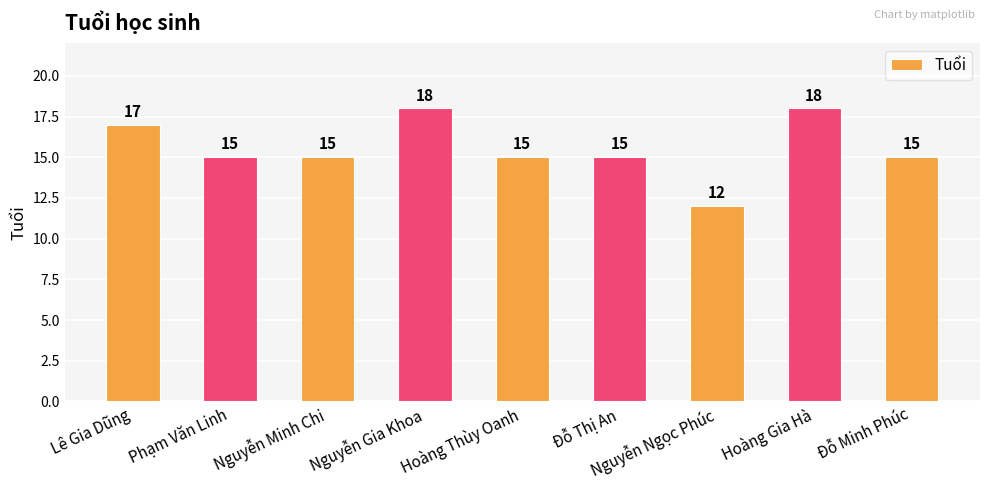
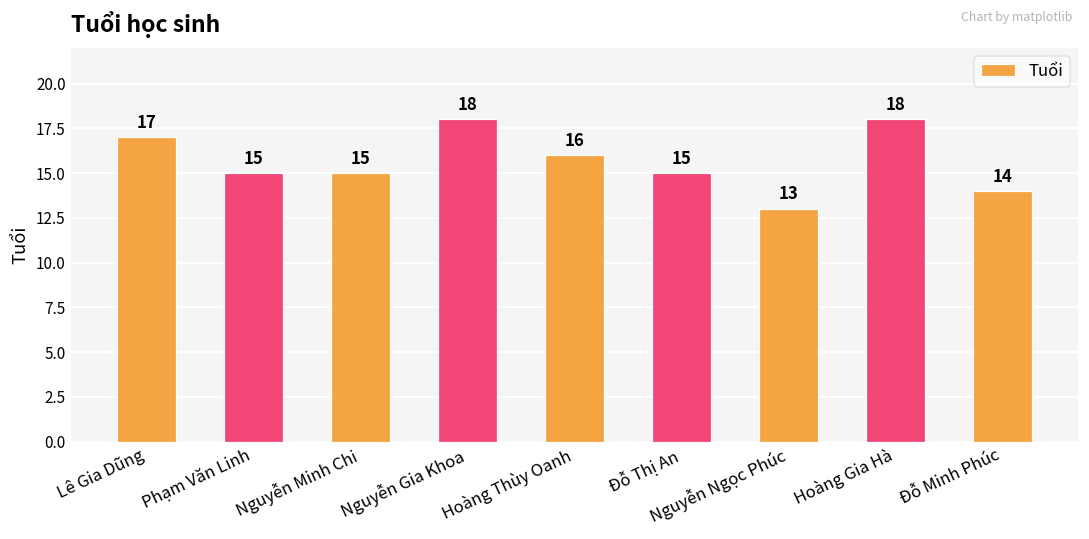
Hoàng Thùy Oanh: 15 -> 16
Nguyễn Ngọc Phúc: 12 -> 13
Đỗ Minh Phúc: 15 -> 14
